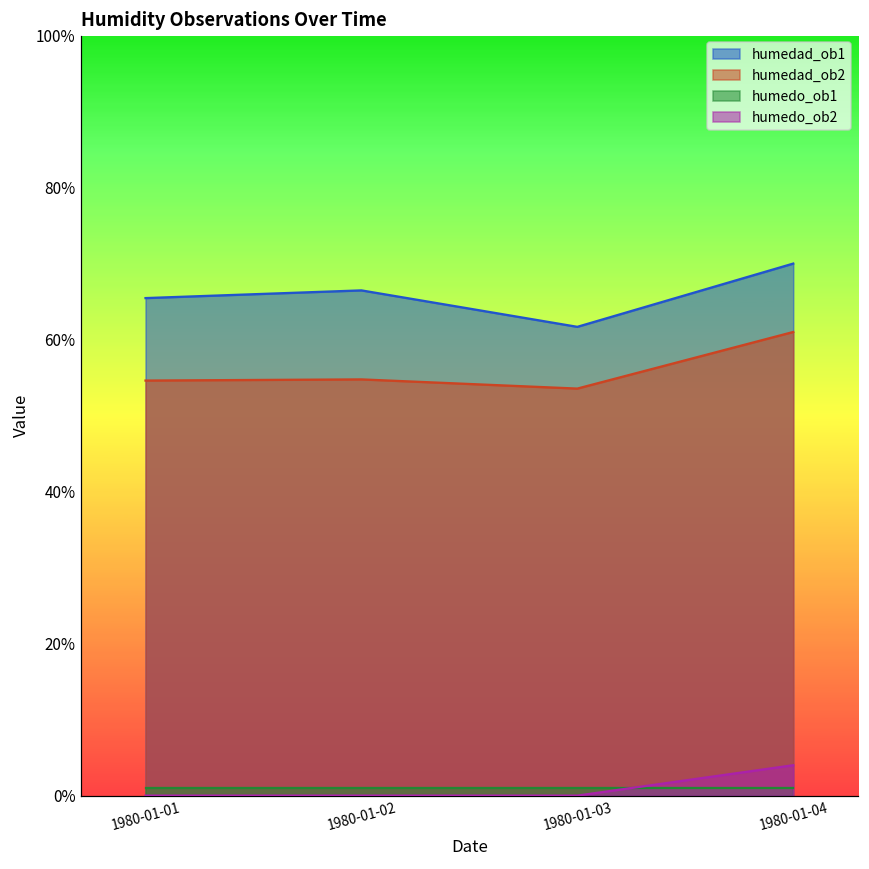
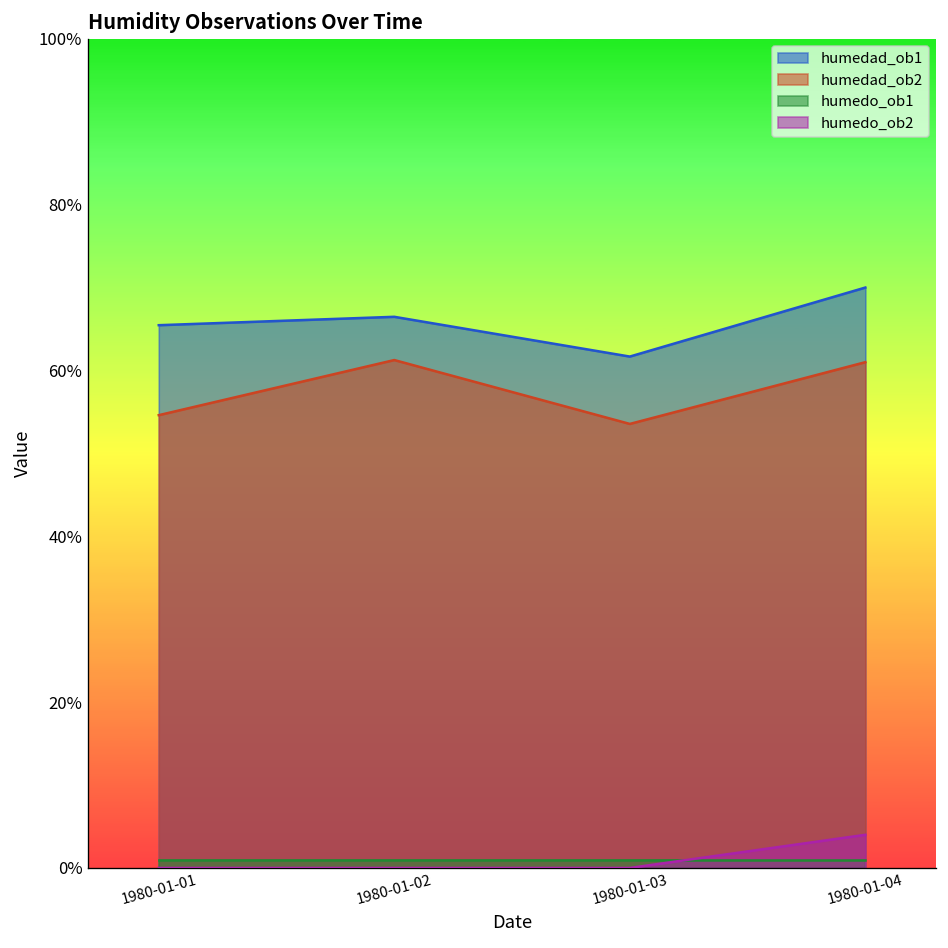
humedad_ob2, 1980-01-02: 55% -> 61%
